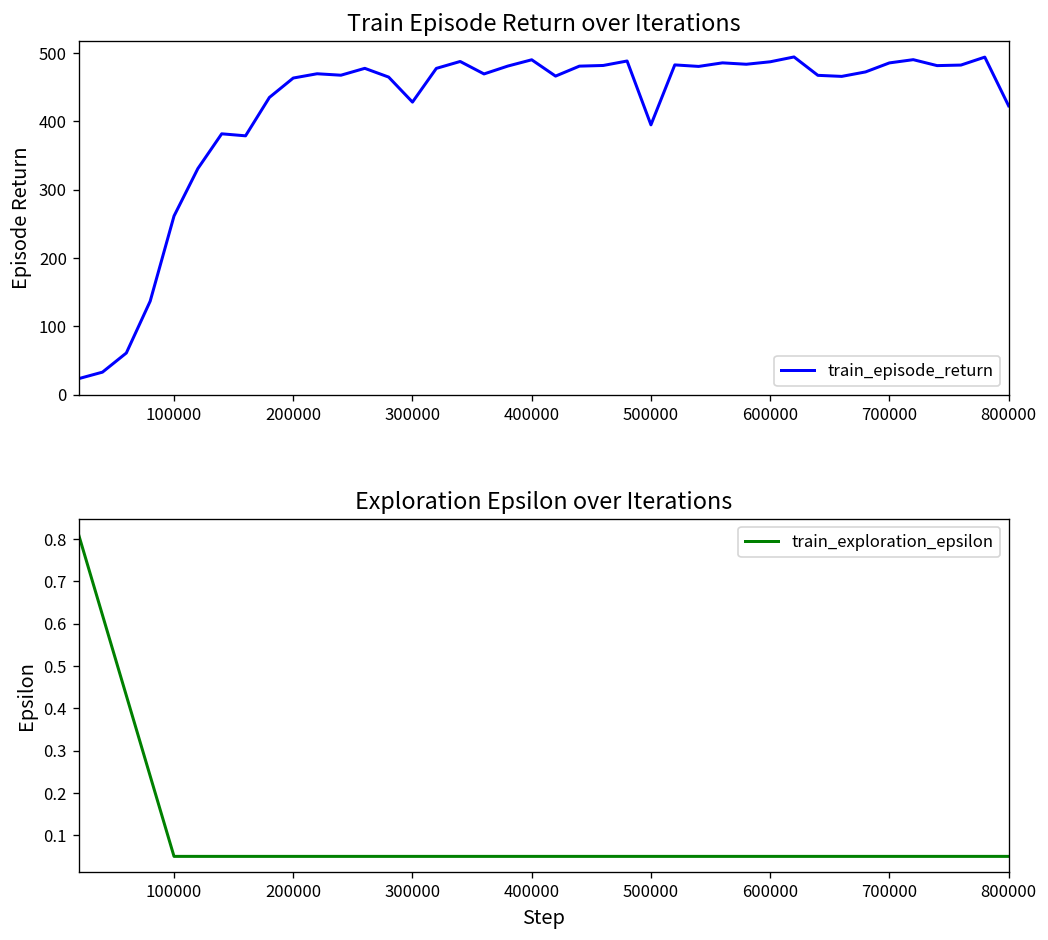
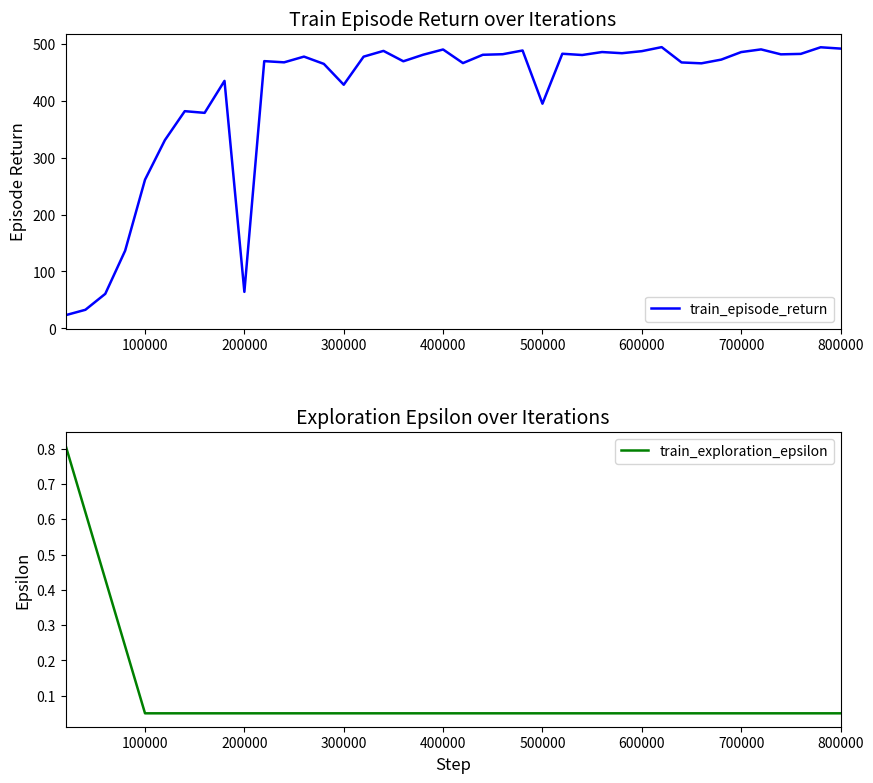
Train Episode Return over Iterations, 200000: 460 -> 60
Train Episode Return over Iterations, 800000: 420 -> 490
